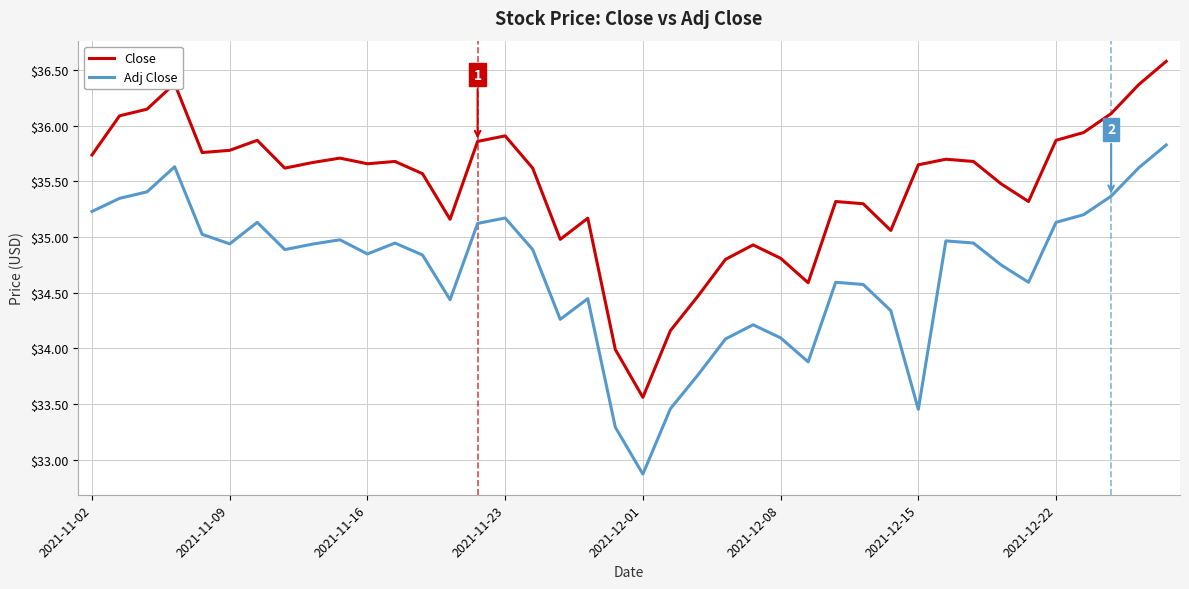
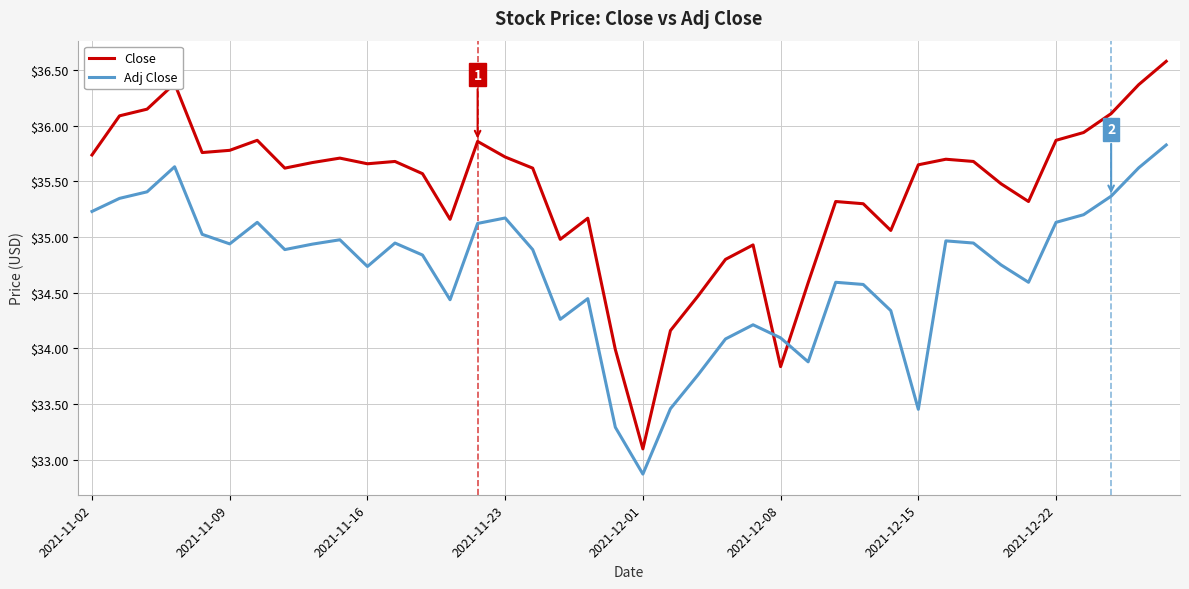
Adj Close, 2021-11-16: $34.85 -> $34.74
Close, 2021-11-23: $35.91 -> $35.72
Close, 2021-12-01: $33.56 -> $33.10
Close, 2021-12-08: $34.81 -> $33.84
